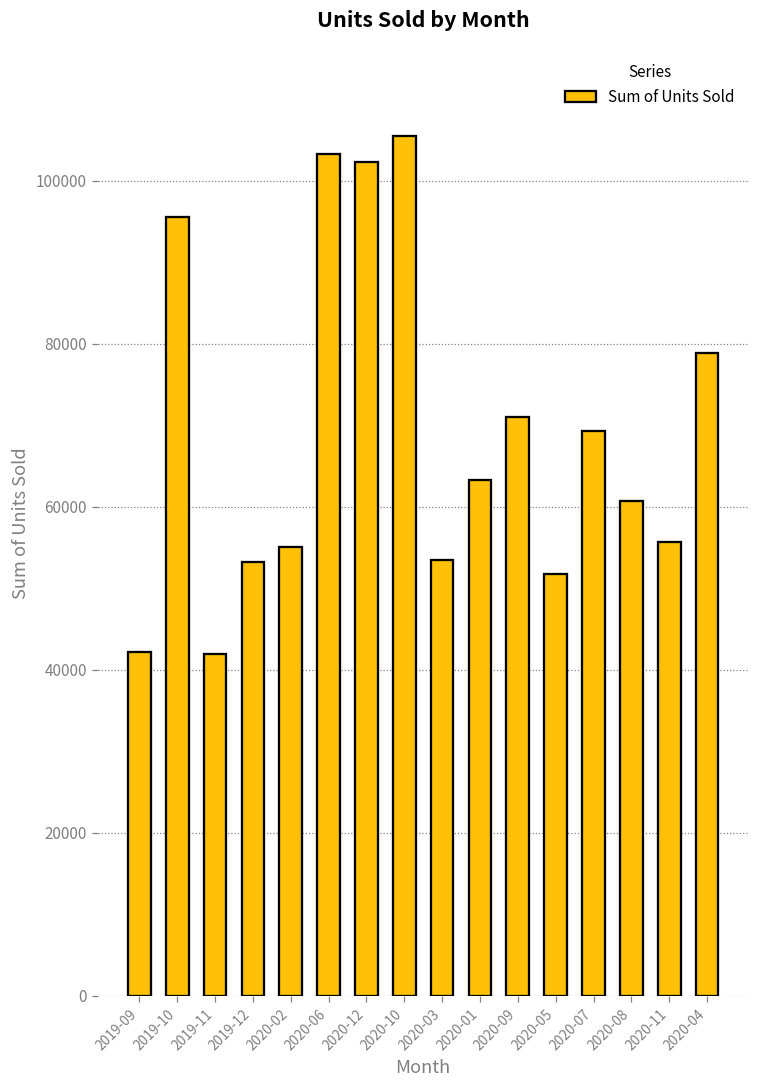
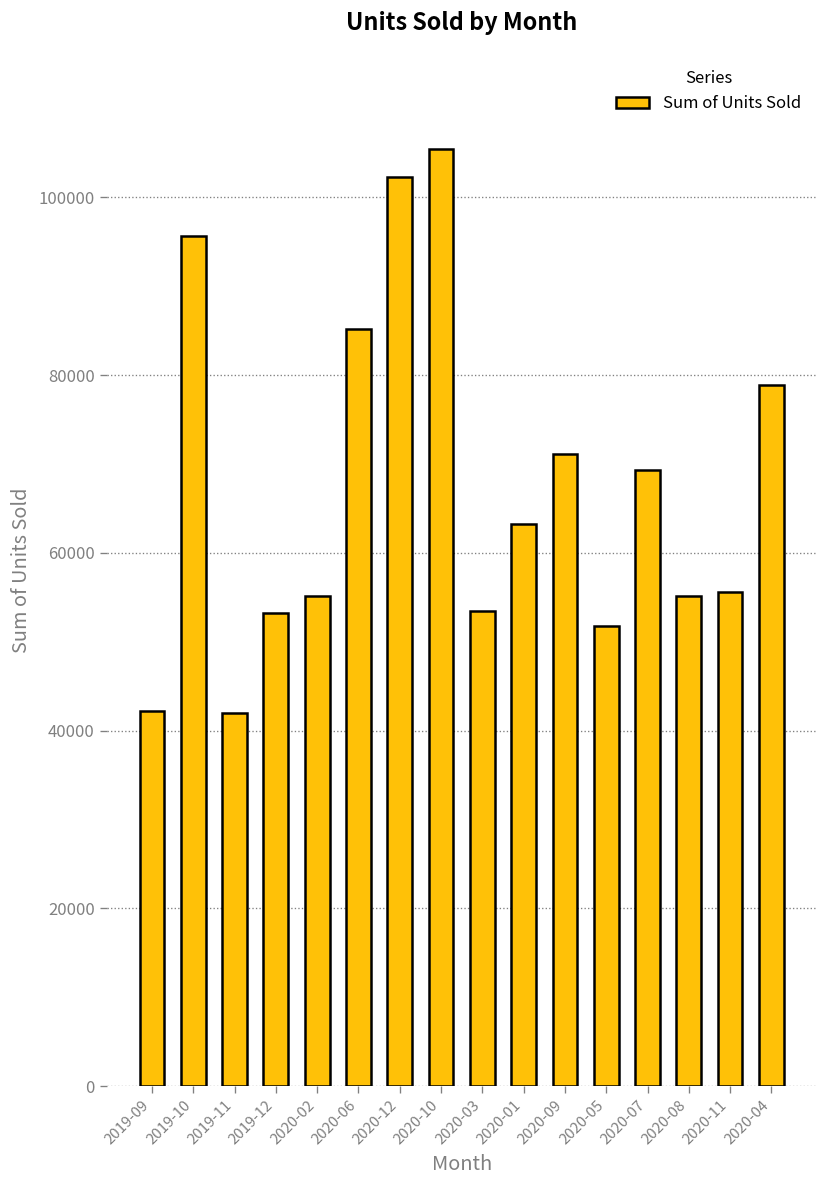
2020-06: 103000 -> 85000
2020-08: 61000 -> 55000
